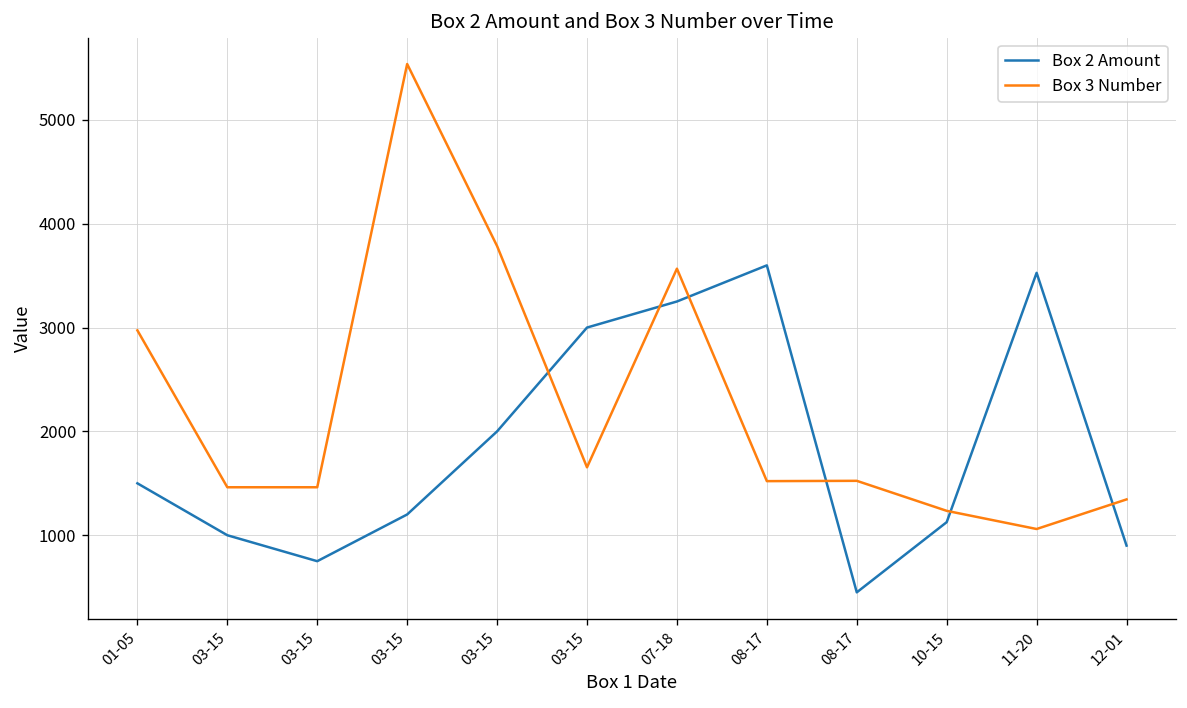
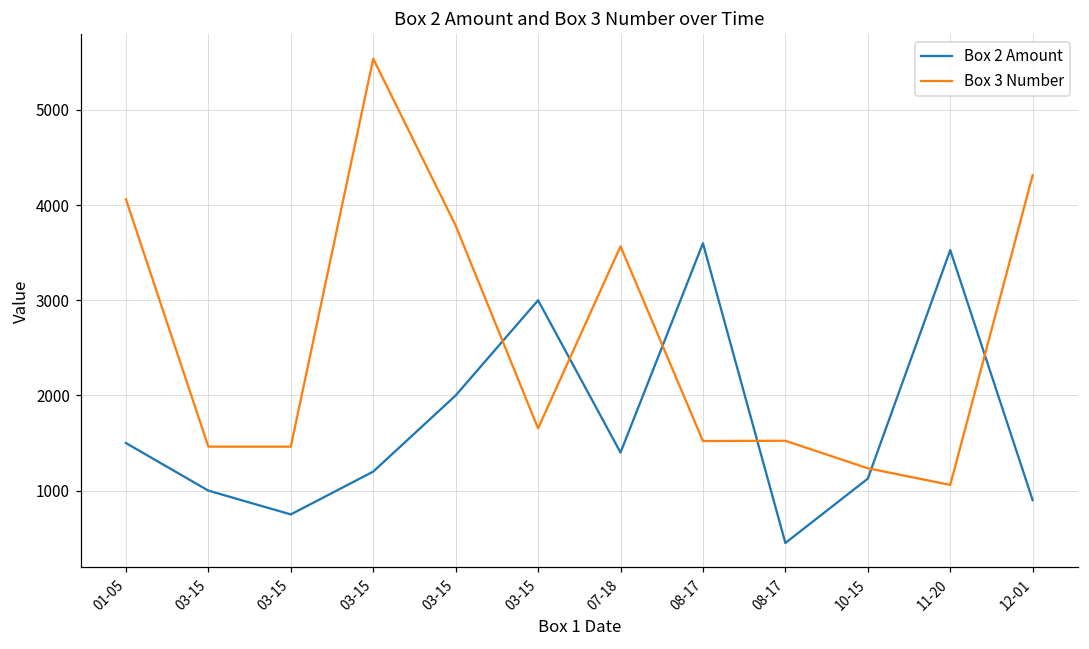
Box 3 Number, 01-05: 3000 -> 4100
Box 2 Amount, 07-18: 3300 -> 1400
Box 3 Number, 12-01: 1300 -> 4300
